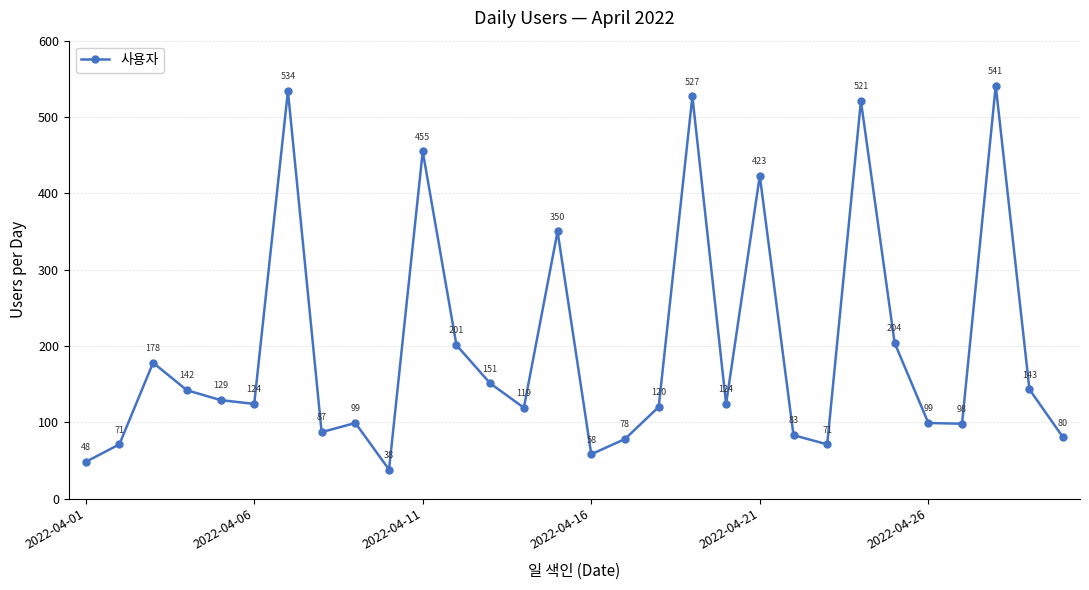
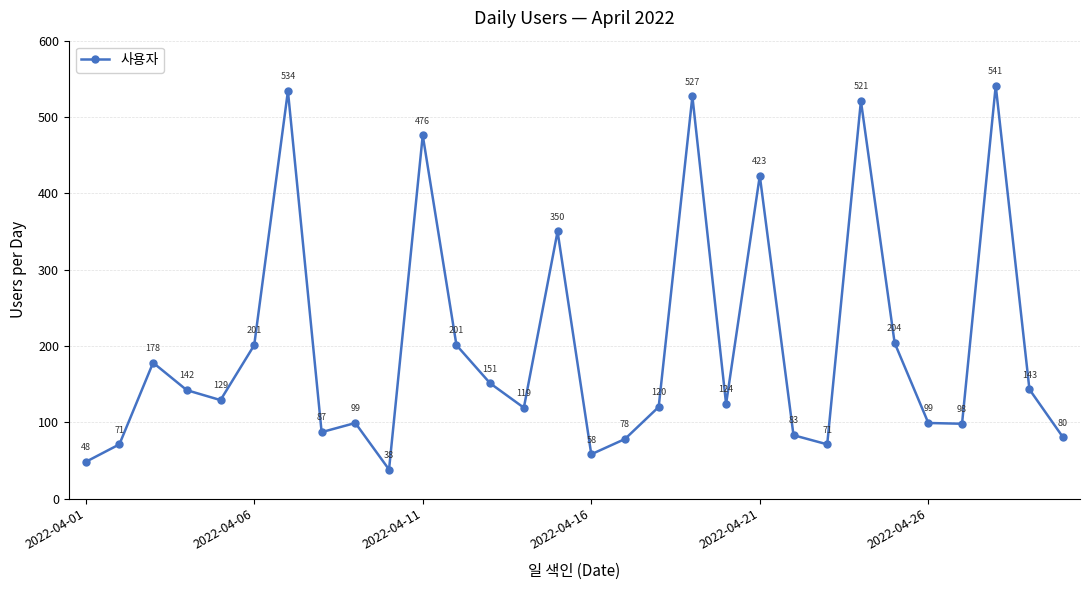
2022-04-06: 124 -> 201
2022-04-11: 455 -> 476
